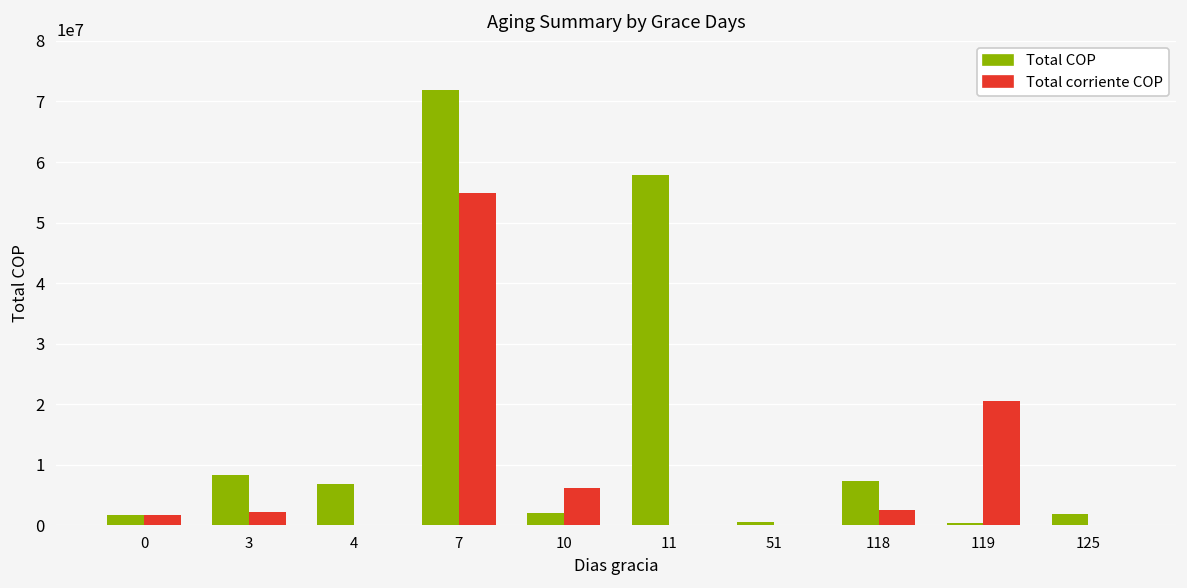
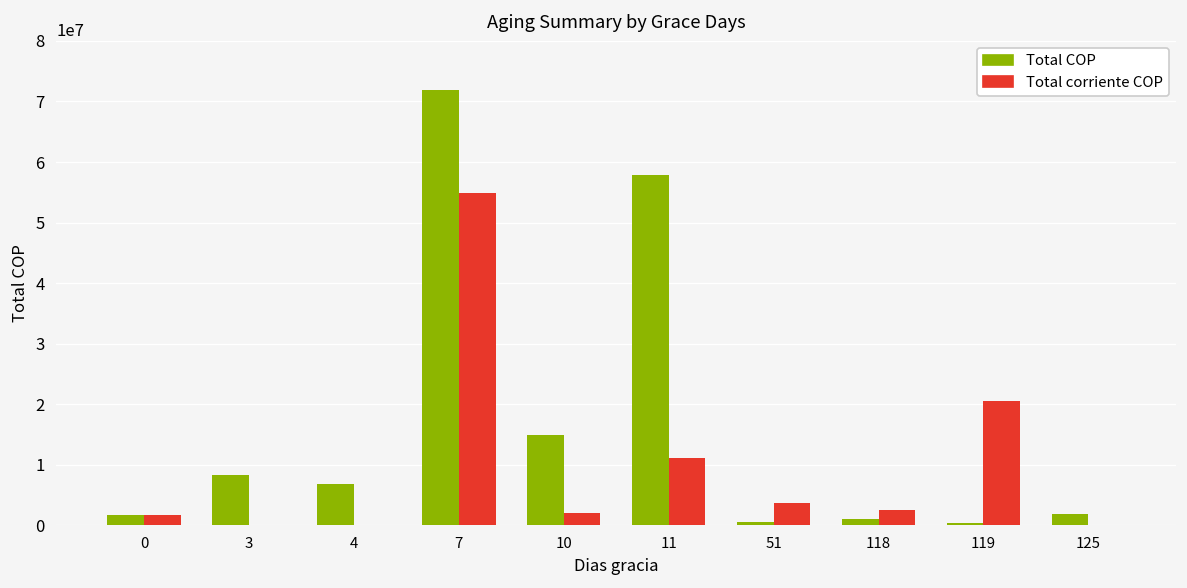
Total corriente COP, 3: 2000000 -> 0
Total COP, 10: 2000000 -> 15000000
Total corriente COP, 10: 6000000 -> 2000000
Total corriente COP, 11: 0 -> 11000000
Total corriente COP, 51: 0 -> 4000000
Total COP, 118: 7000000 -> 1000000
